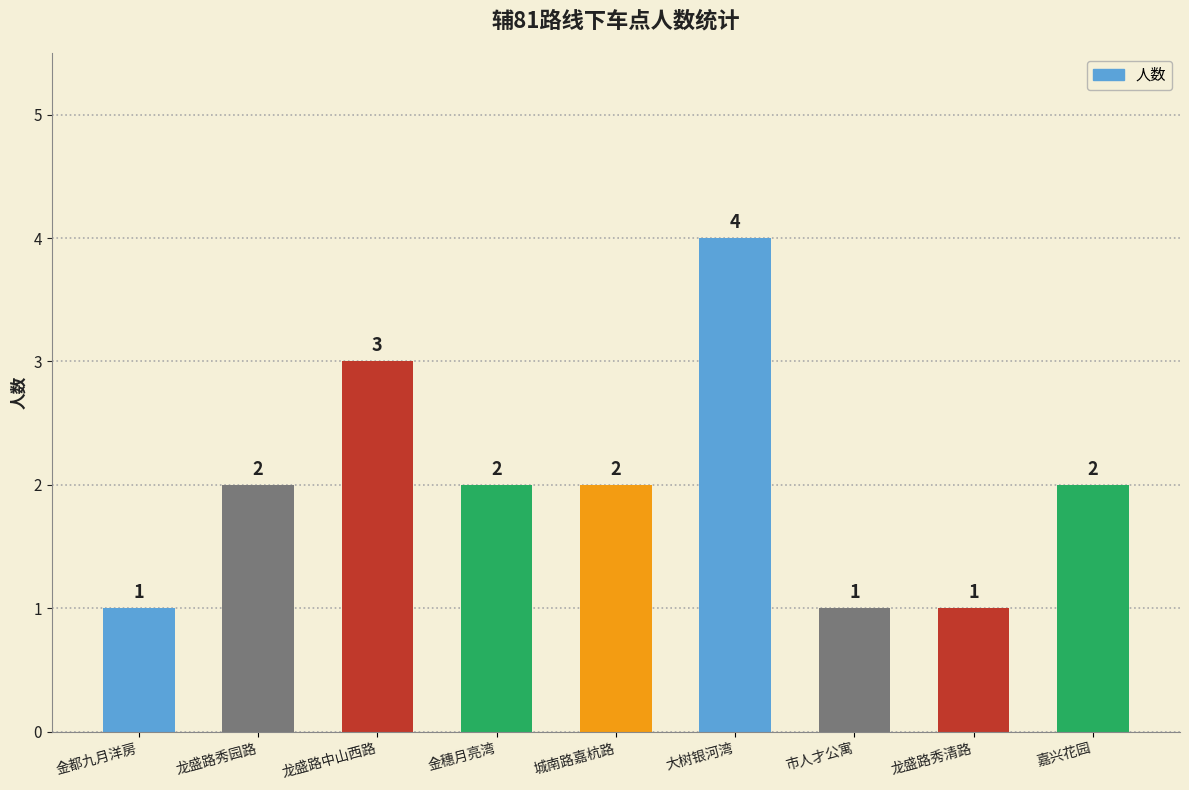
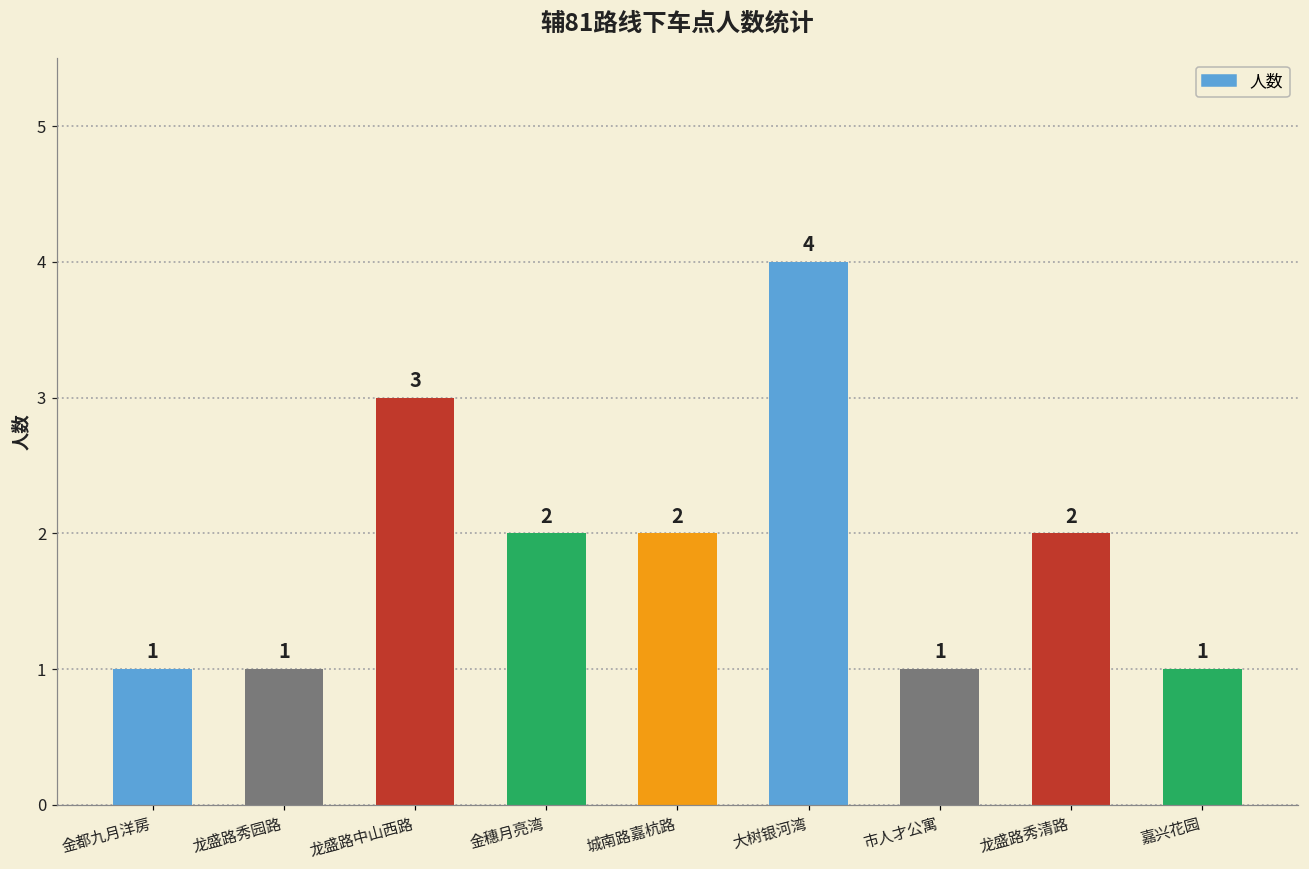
龙盛路秀园路: 2 -> 1
龙盛路秀清路: 1 -> 2
嘉兴花园: 2 -> 1
